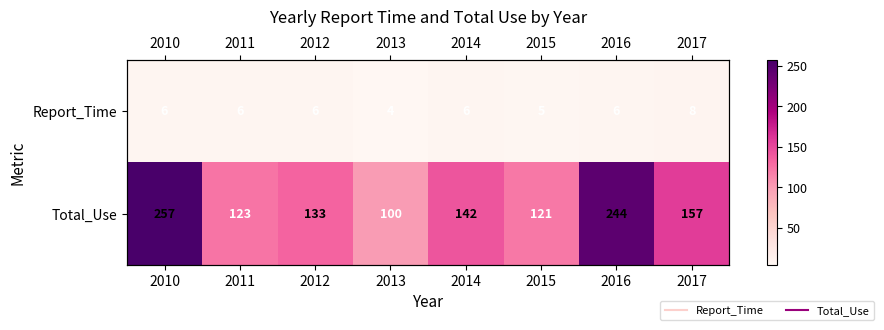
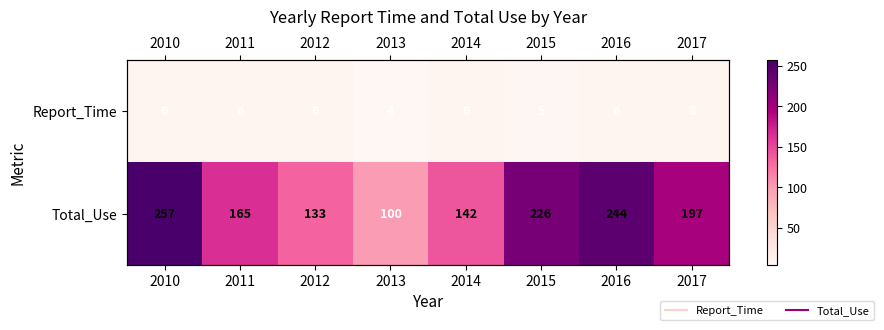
Total_Use, 2011: 123 -> 165
Total_Use, 2015: 121 -> 226
Total_Use, 2017: 157 -> 197
